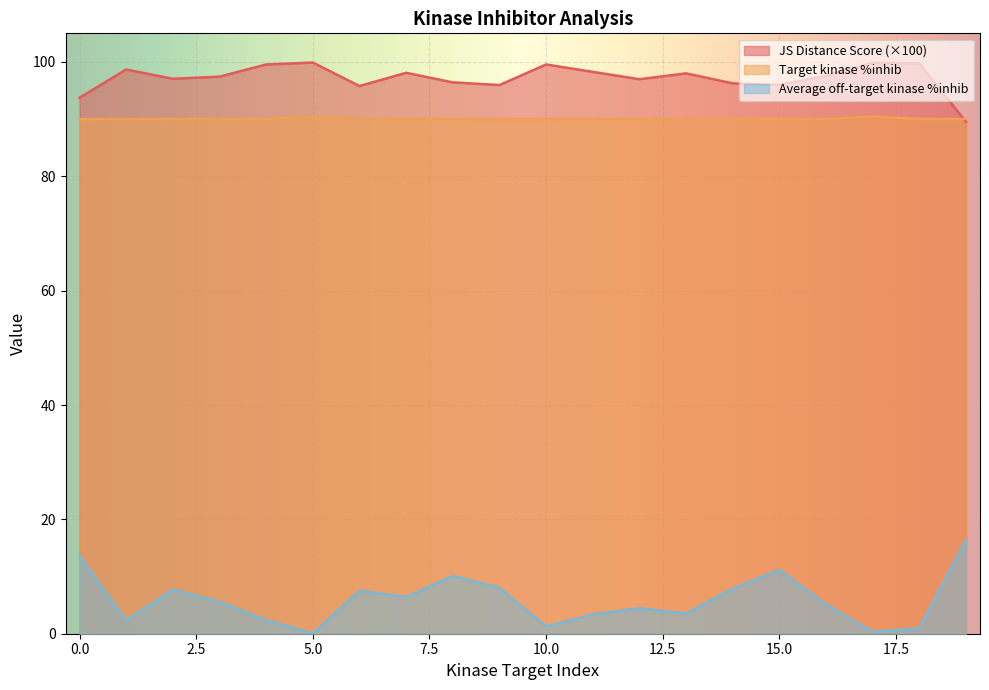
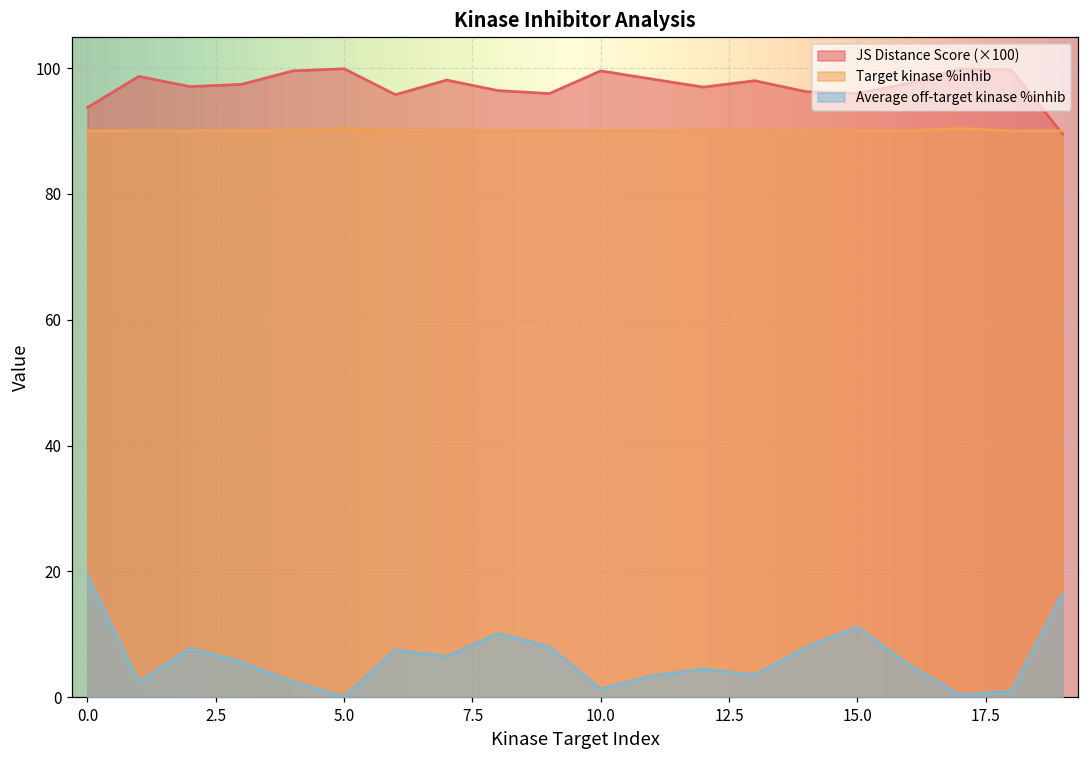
Average off-target kinase %inhib, 0.0: 14 -> 19
